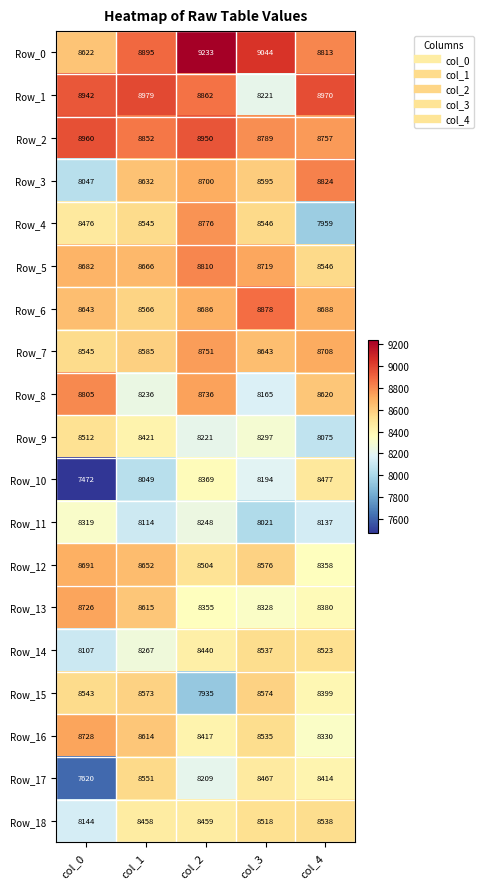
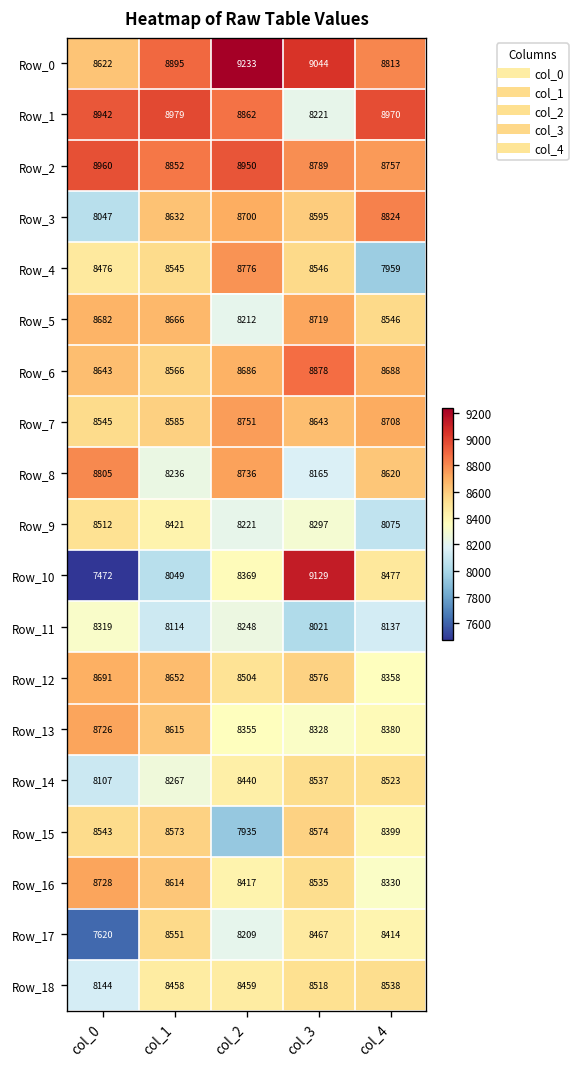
Row_5, col_2: 8810 -> 8212
Row_10, col_3: 8194 -> 9129
